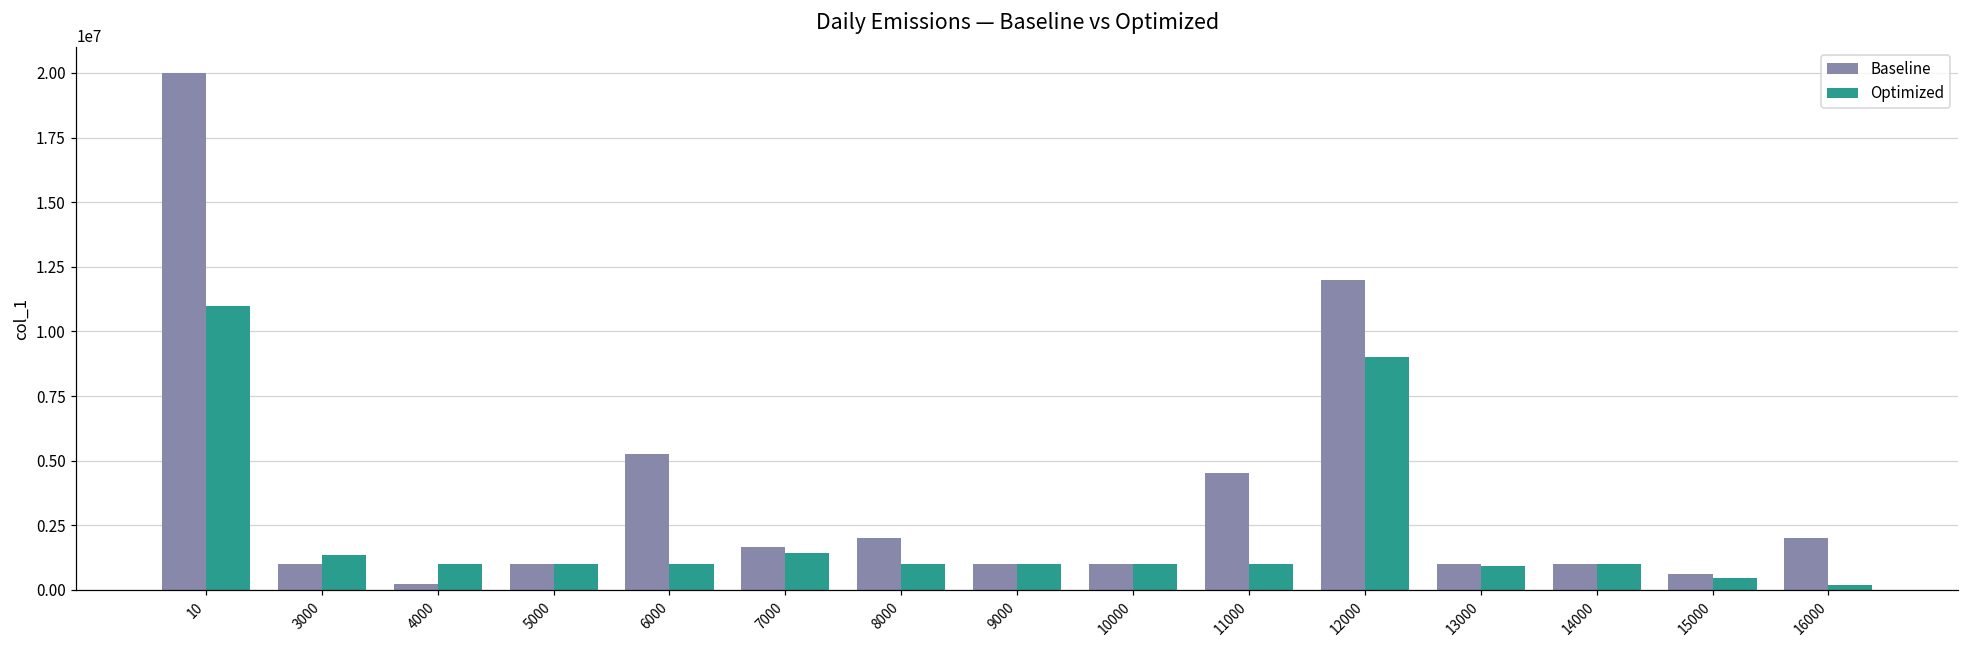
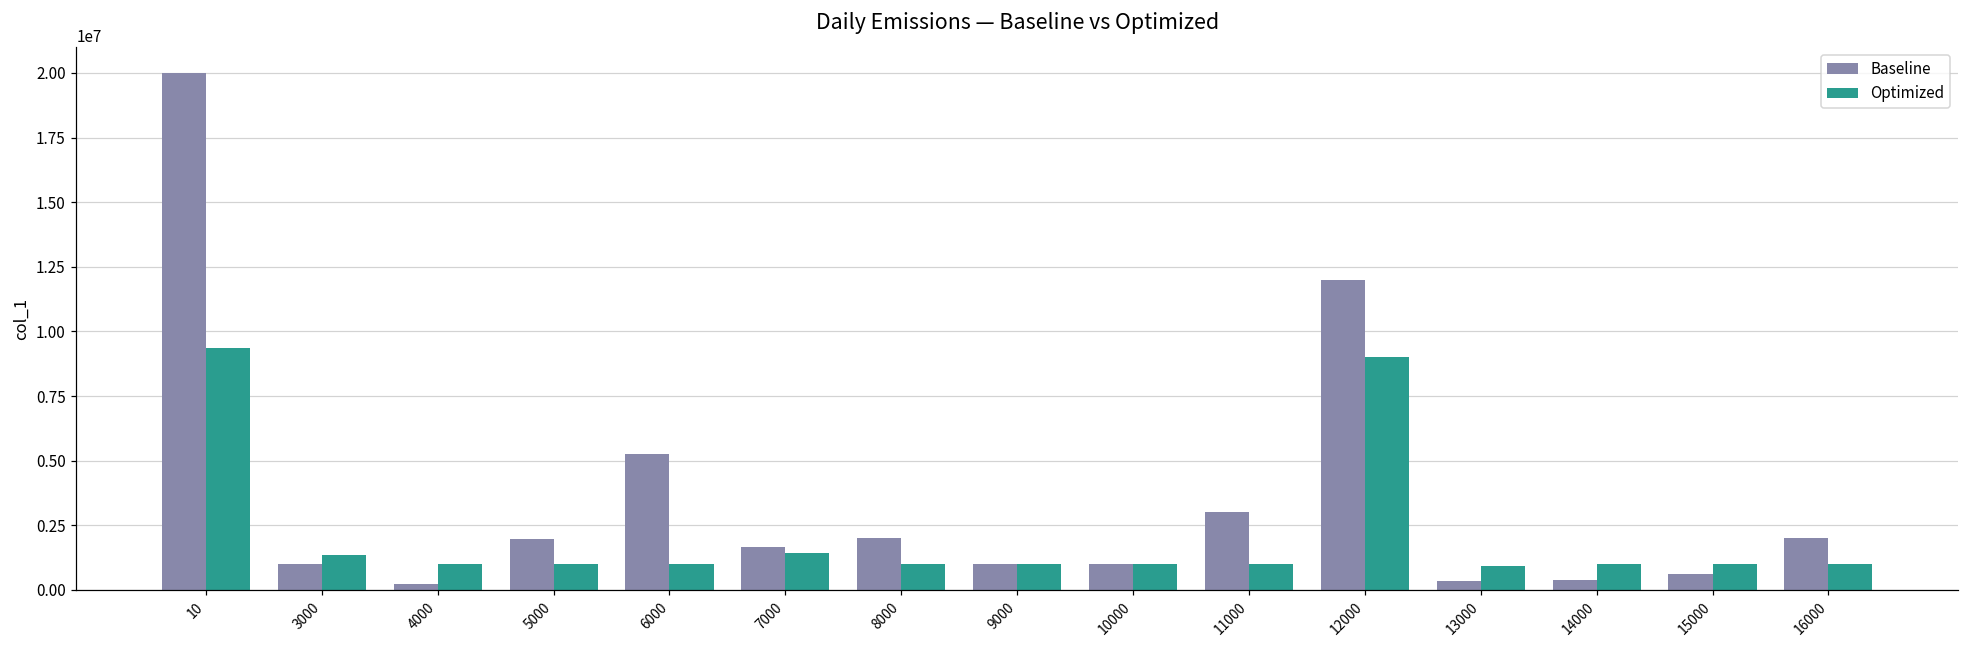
Optimized, 10: 11000000 -> 9400000
Baseline, 5000: 1000000 -> 2000000
Baseline, 11000: 4500000 -> 3000000
Baseline, 13000: 1000000 -> 300000
Baseline, 14000: 1000000 -> 400000
Optimized, 15000: 500000 -> 1000000
Optimized, 16000: 200000 -> 1000000
